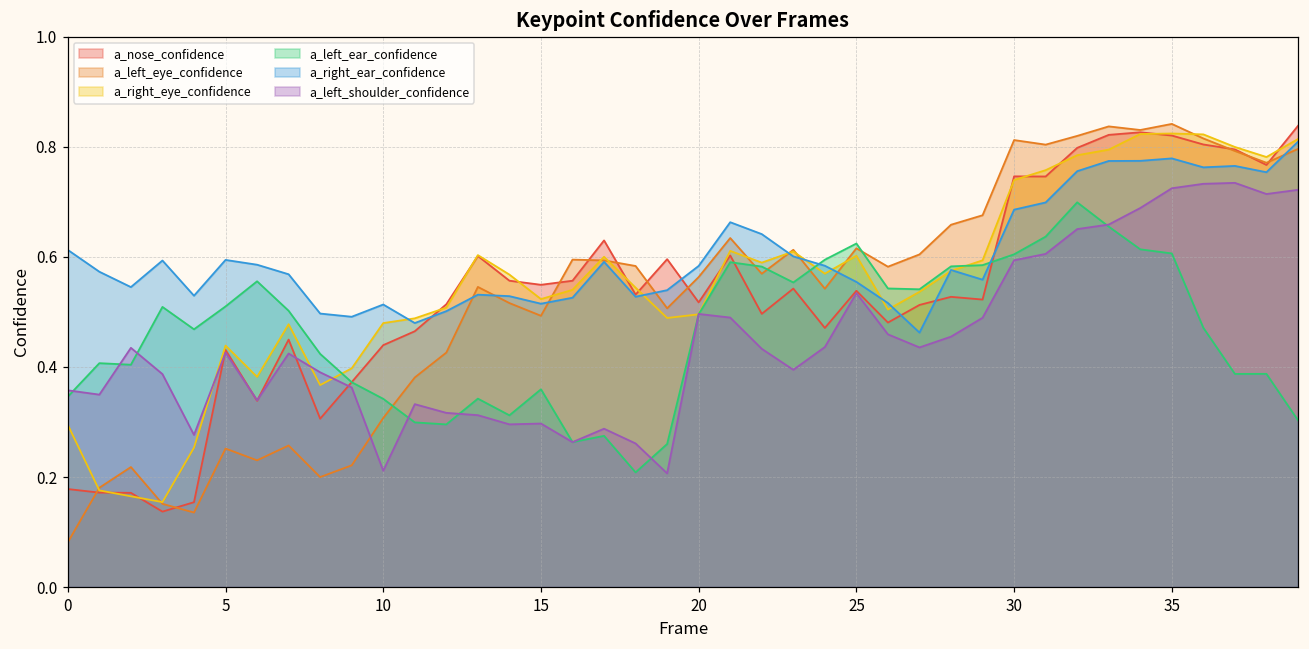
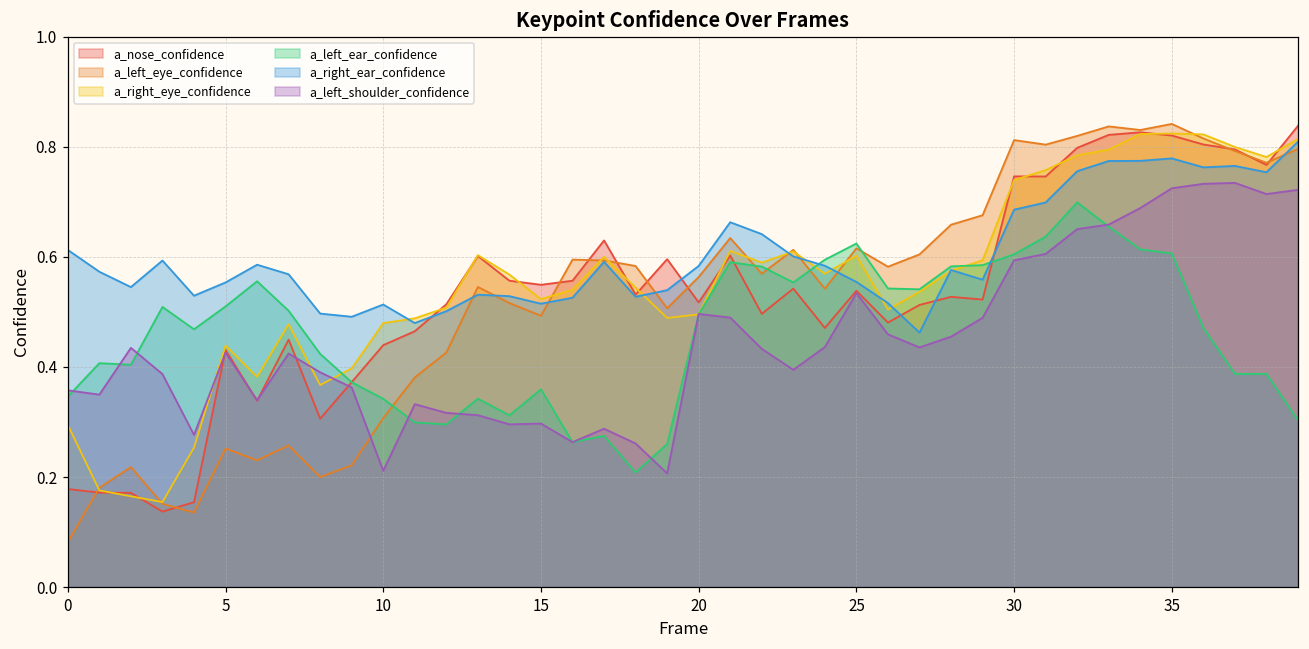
a_right_ear_confidence, 5: 0.59 -> 0.55
